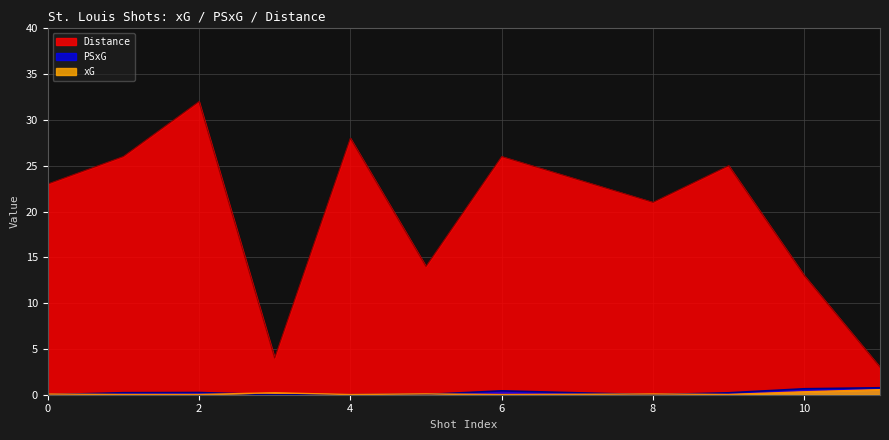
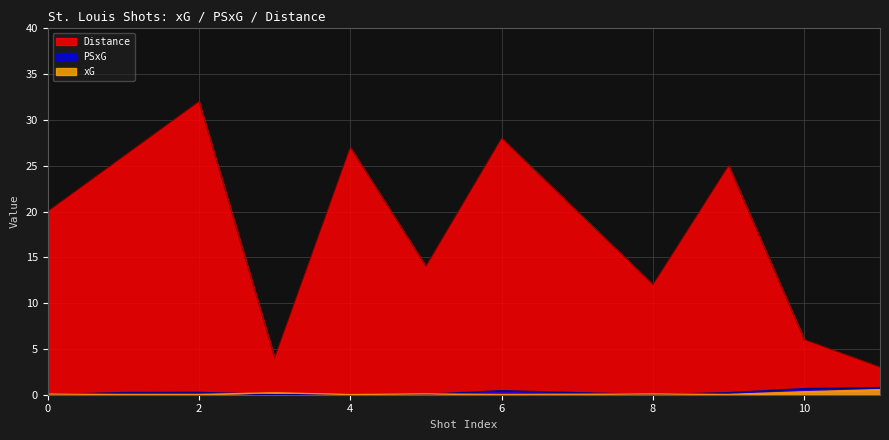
Distance, 0: 23 -> 20
Distance, 4: 28 -> 27
Distance, 6: 26 -> 28
Distance, 8: 21 -> 12
Distance, 10: 13 -> 6
